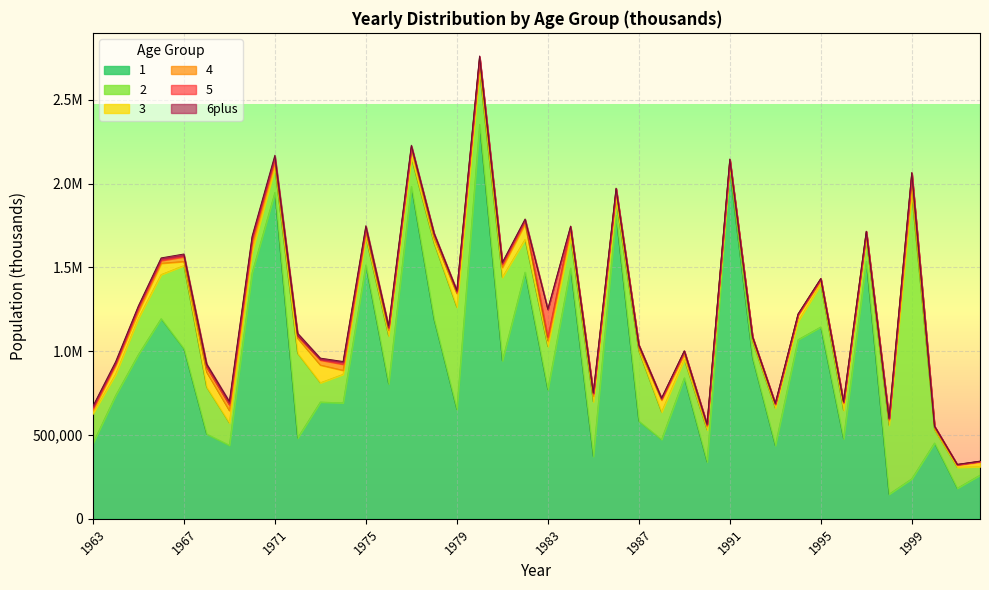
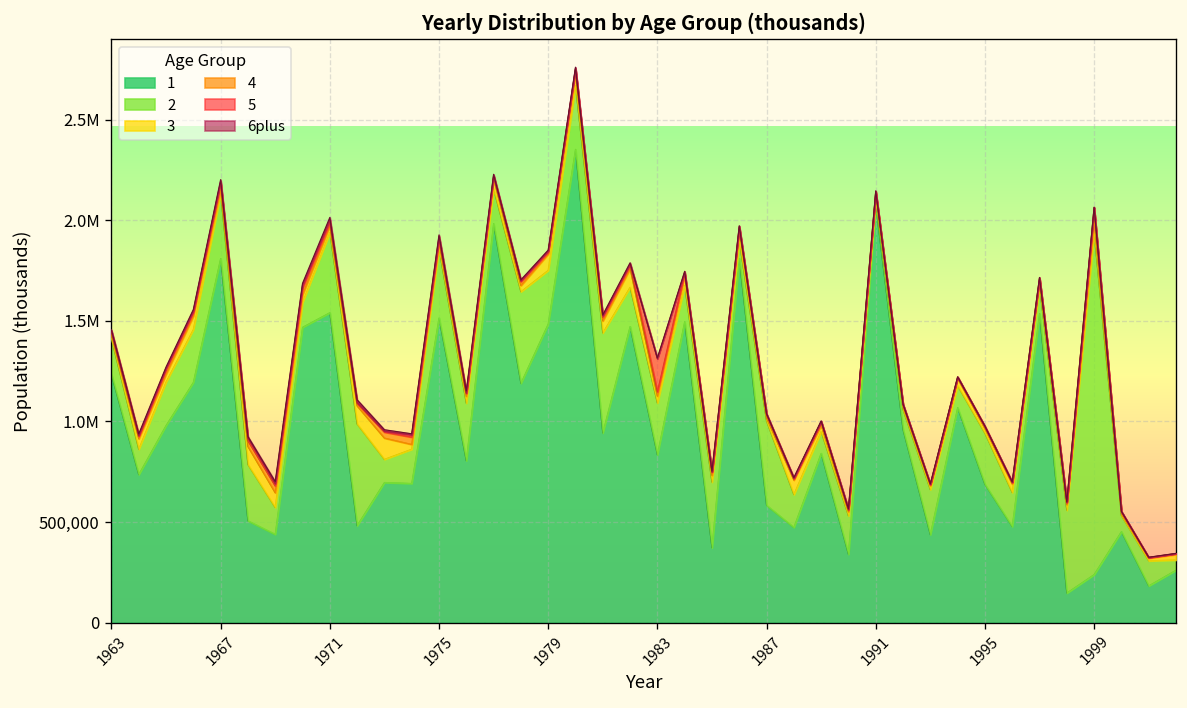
1, 1963: 450,000 -> 1,230,000
1, 1967: 1,010,000 -> 1,810,000
2, 1967: 500,000 -> 320,000
1, 1971: 1,950,000 -> 1,540,000
2, 1971: 150,000 -> 400,000
2, 1975: 160,000 -> 340,000
1, 1979: 650,000 -> 1,480,000
2, 1979: 610,000 -> 270,000
1, 1983: 770,000 -> 830,000
1, 1995: 1,140,000 -> 690,000
